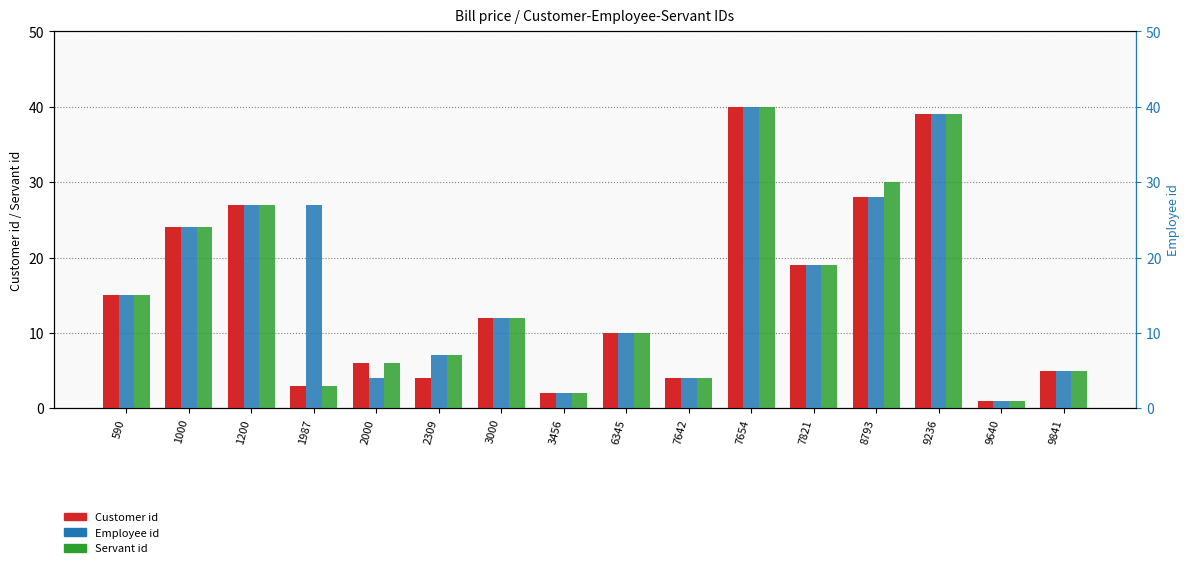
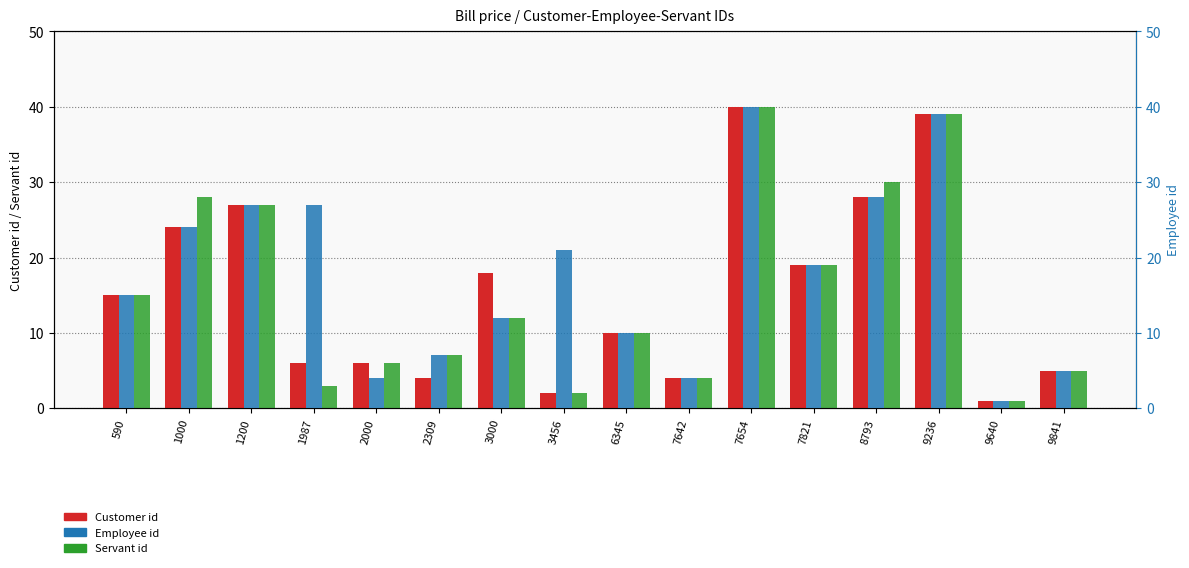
Servant id, 1000: 24 -> 28
Customer id, 1987: 3 -> 6
Customer id, 3000: 12 -> 18
Employee id, 3456: 2 -> 21
